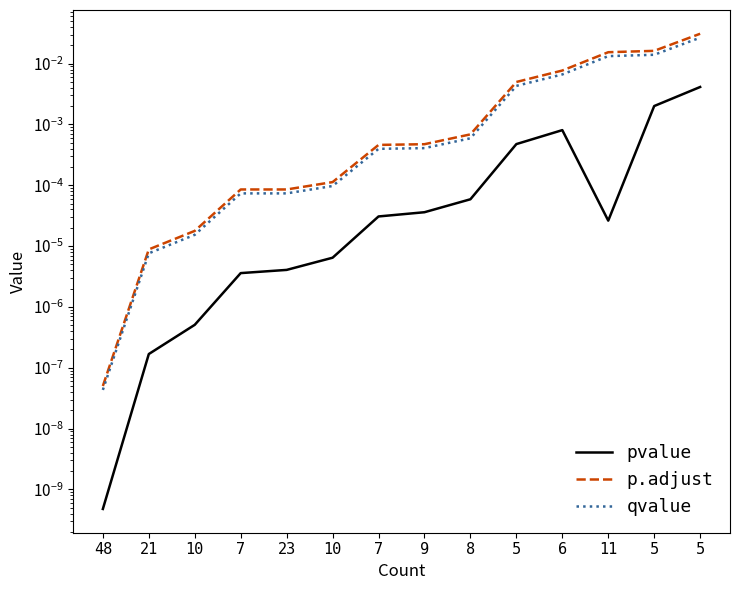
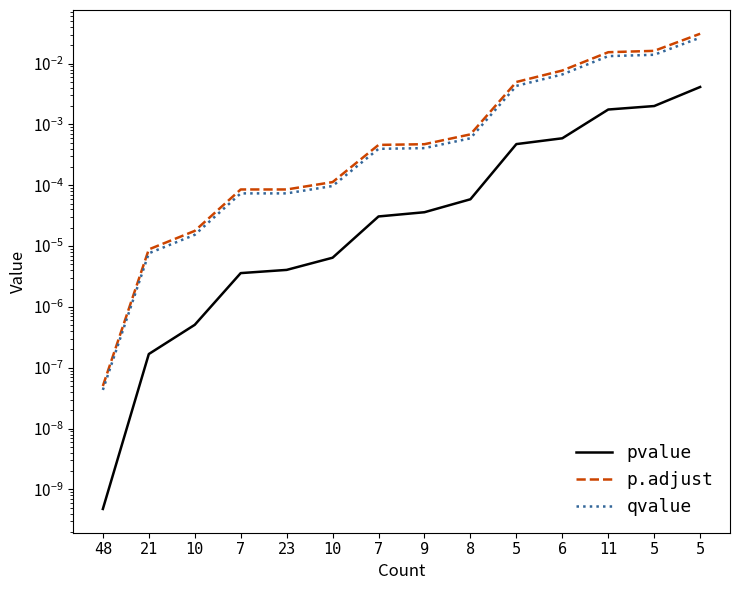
pvalue, 6: 0.0008 -> 0.0006
pvalue, 11: 0.000026 -> 0.0018
